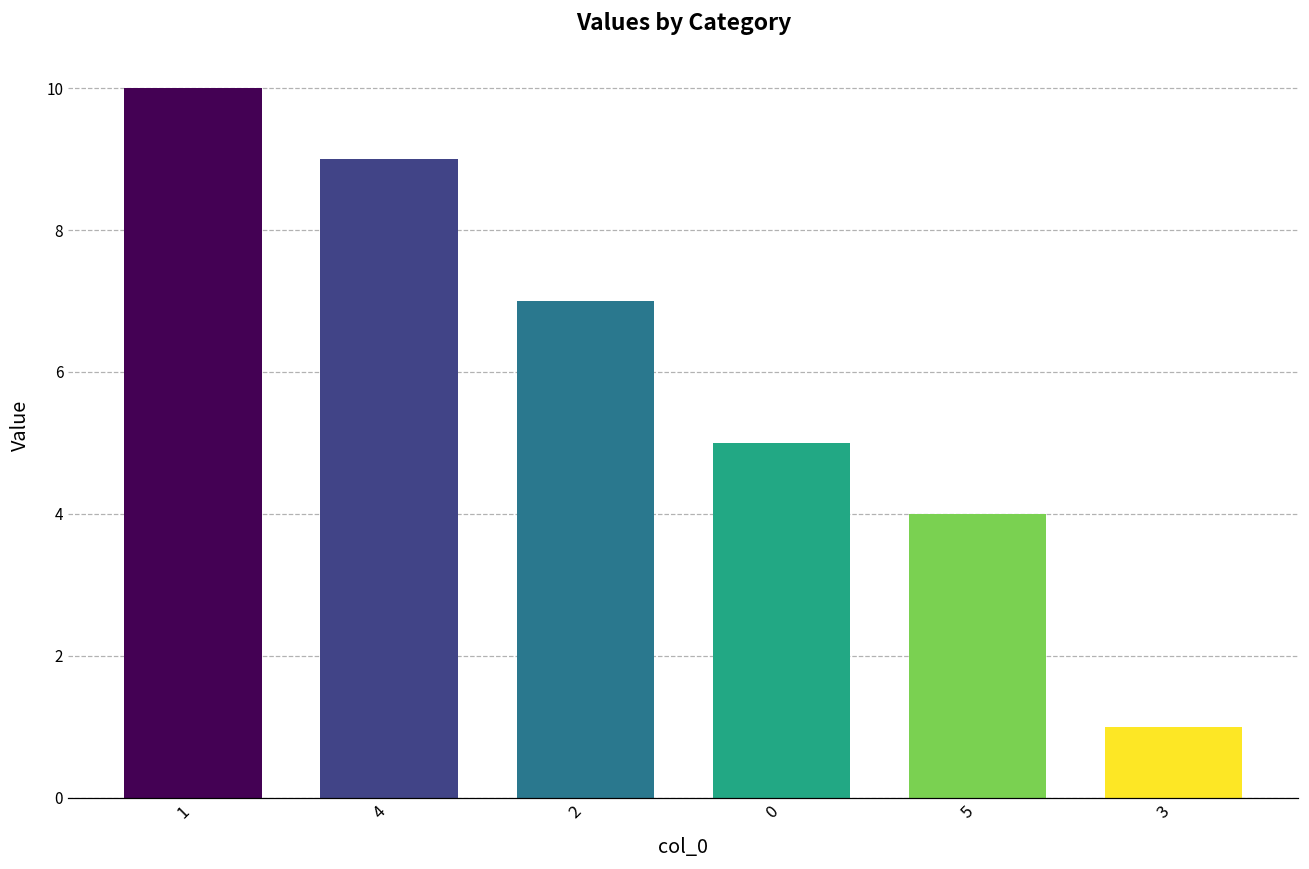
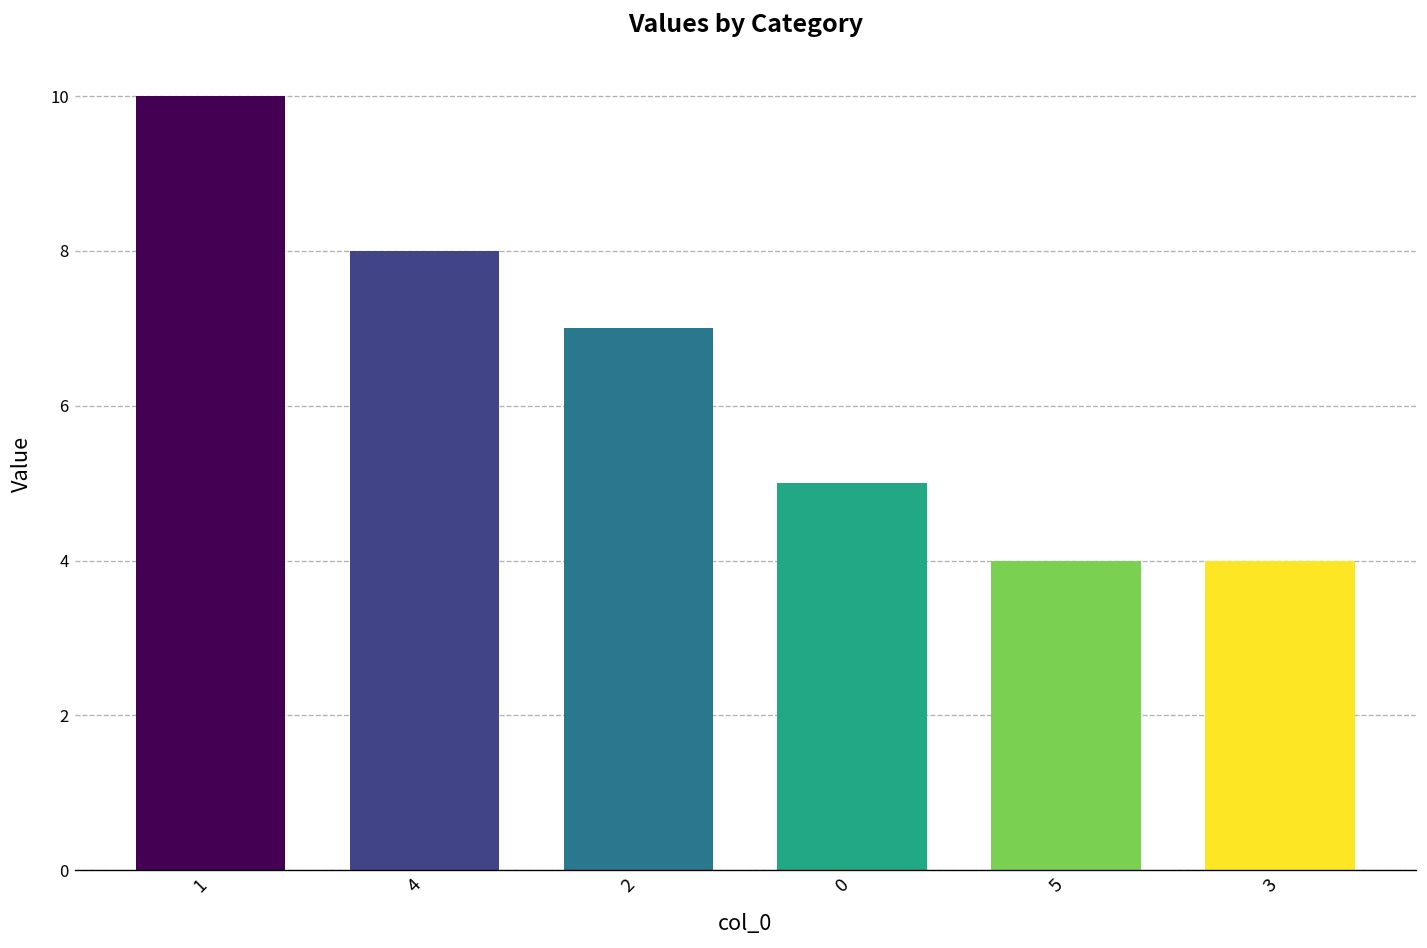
4: 9 -> 8
3: 1 -> 4
